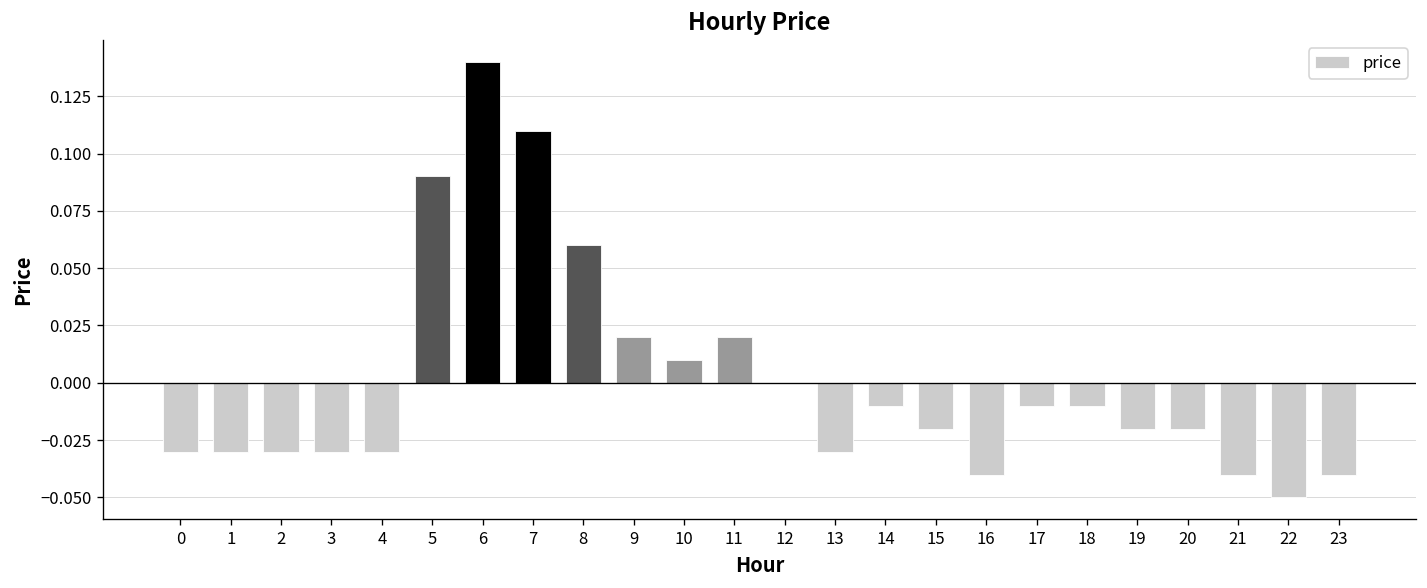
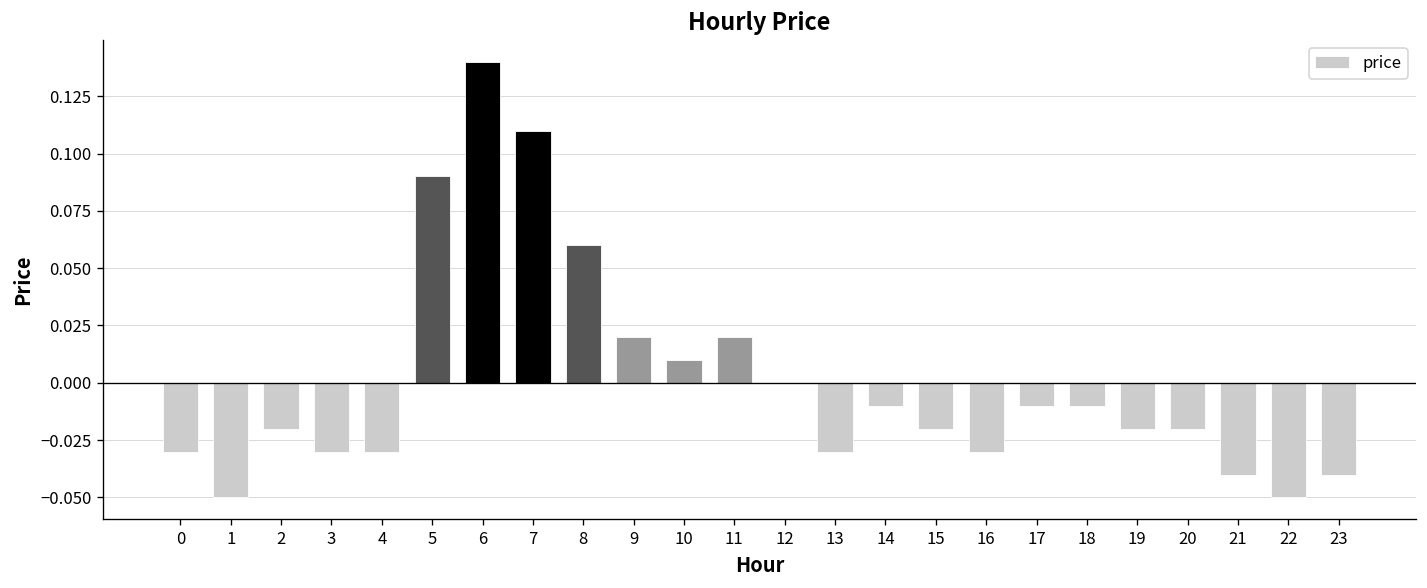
1: -0.03 -> -0.05
2: -0.03 -> -0.02
16: -0.04 -> -0.03
